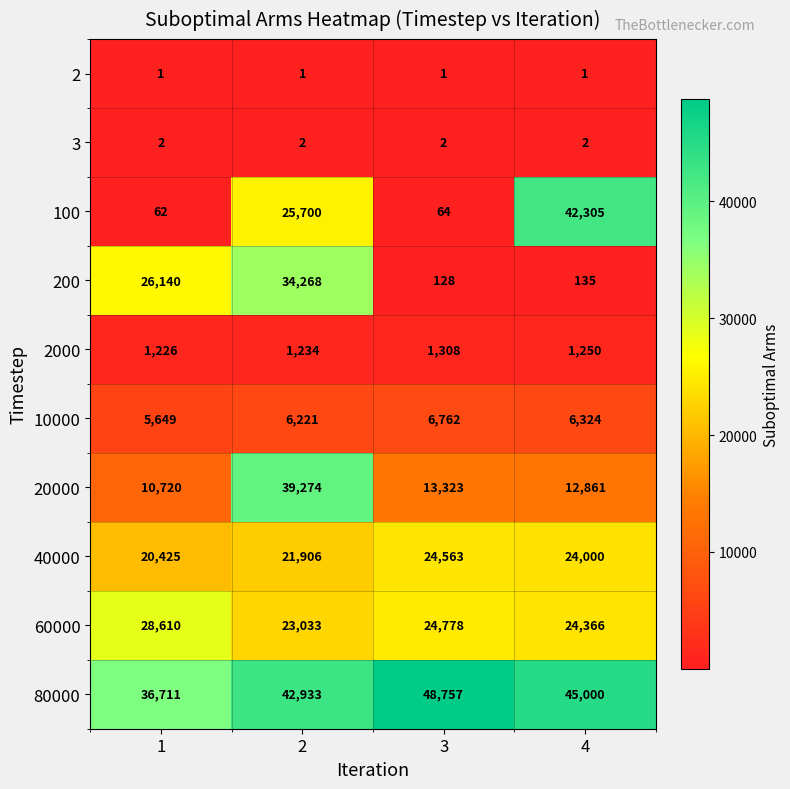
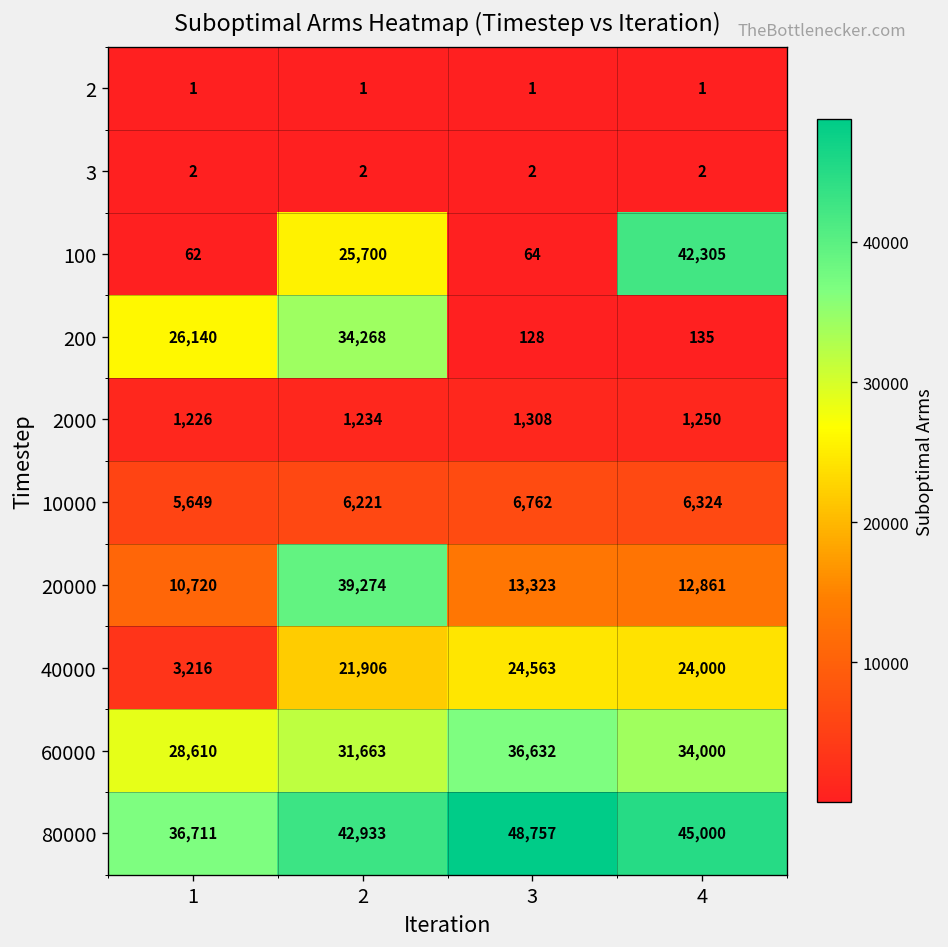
40000, 1: 20,425 -> 3,216
60000, 2: 23,033 -> 31,663
60000, 3: 24,778 -> 36,632
60000, 4: 24,366 -> 34,000
